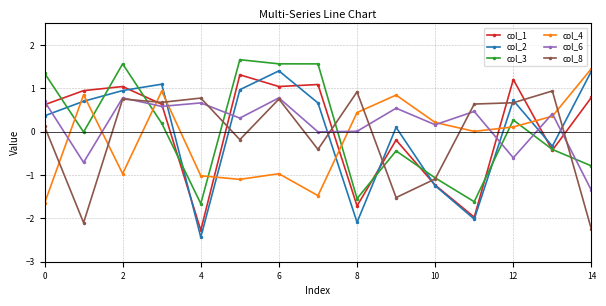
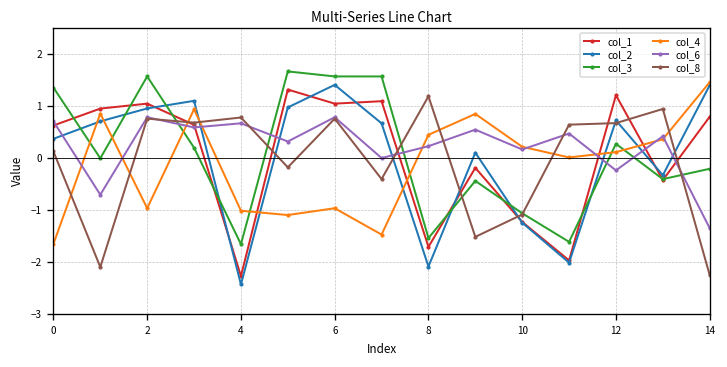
col_6, 8: 0.0 -> 0.2
col_8, 8: 0.9 -> 1.2
col_6, 12: -0.6 -> -0.2
col_3, 14: -0.8 -> -0.2
